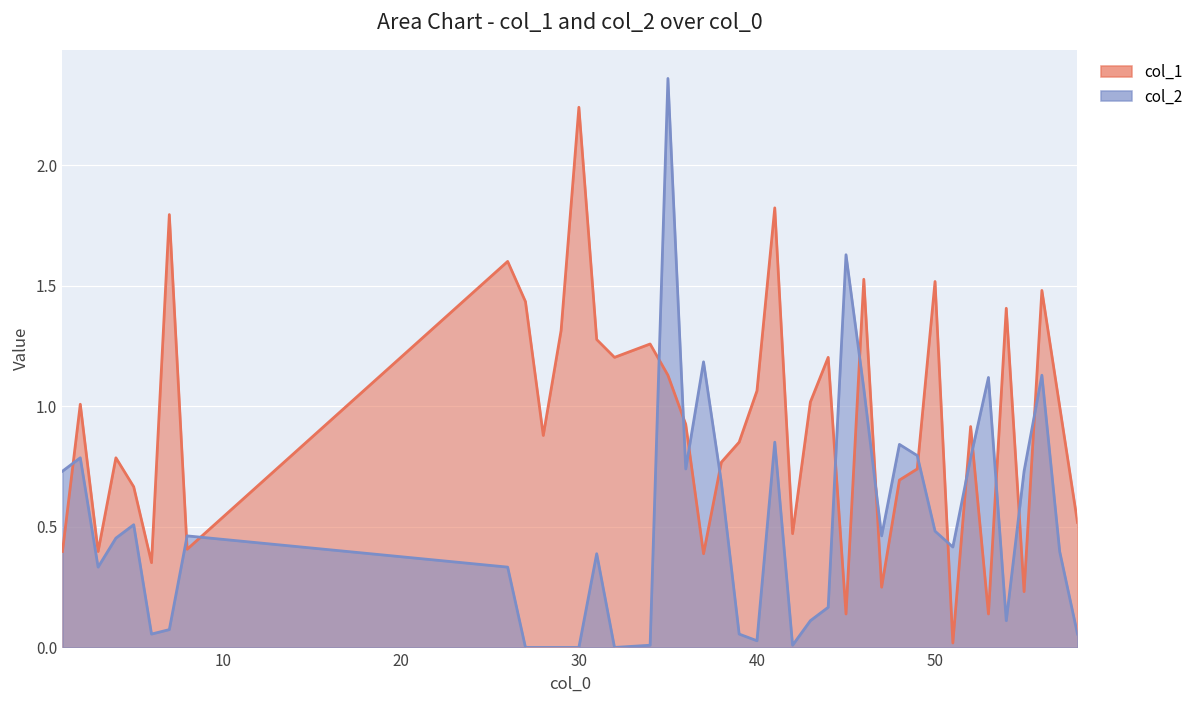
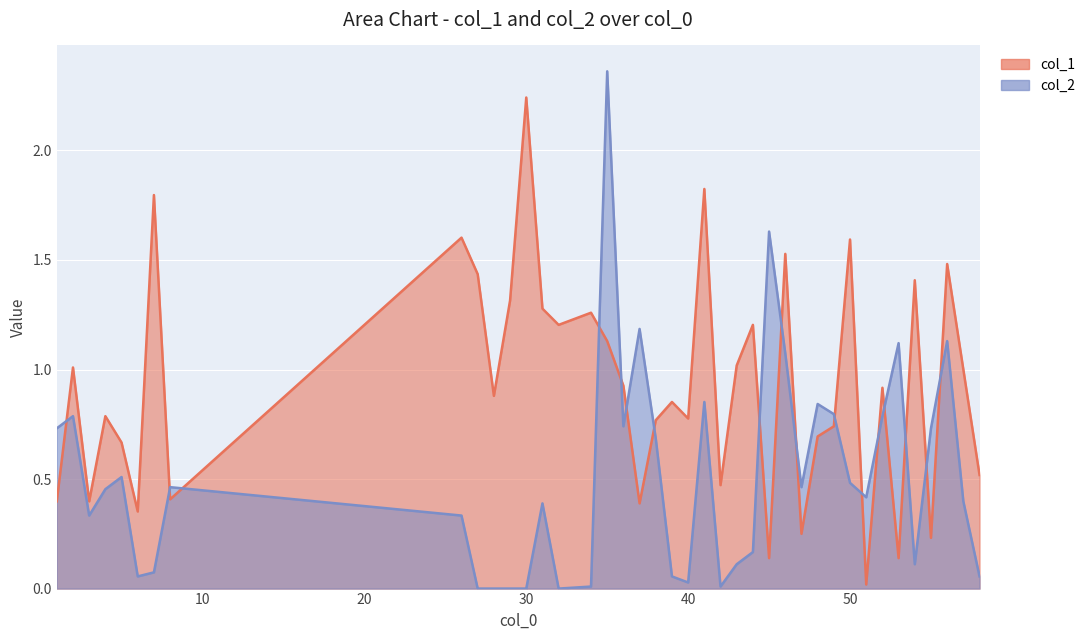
col_1, 40: 1.06 -> 0.78
col_1, 50: 1.52 -> 1.59
